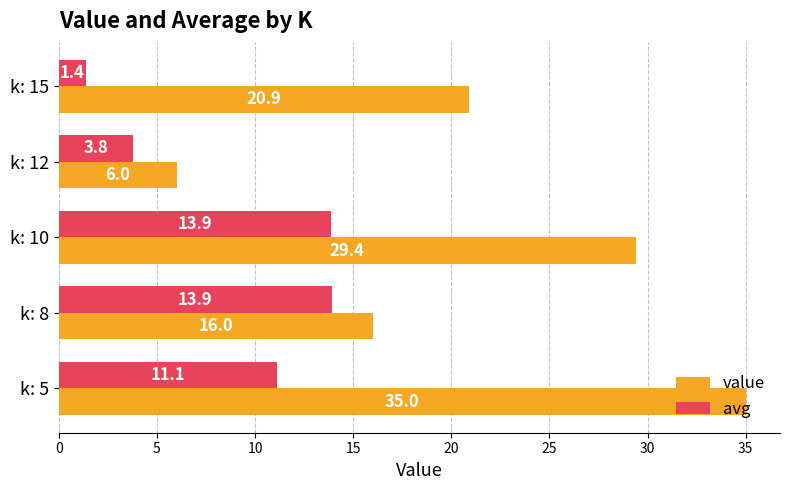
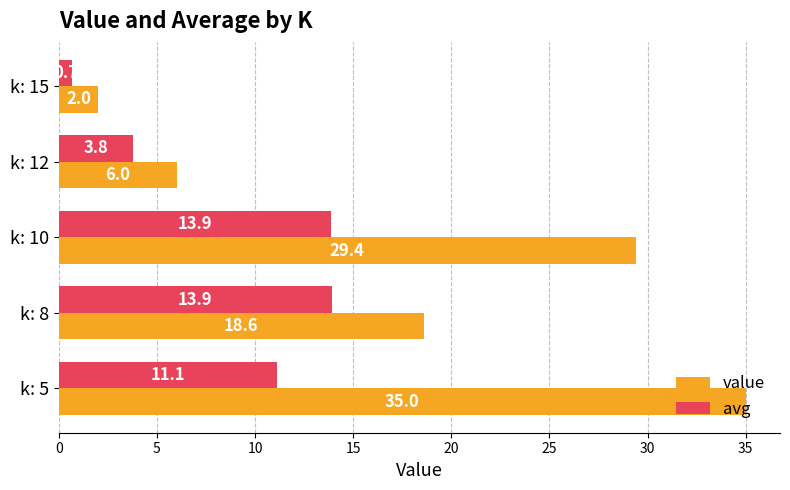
avg, k: 15: 1.4 -> 0.7
value, k: 15: 20.9 -> 2.0
value, k: 8: 16.0 -> 18.6
